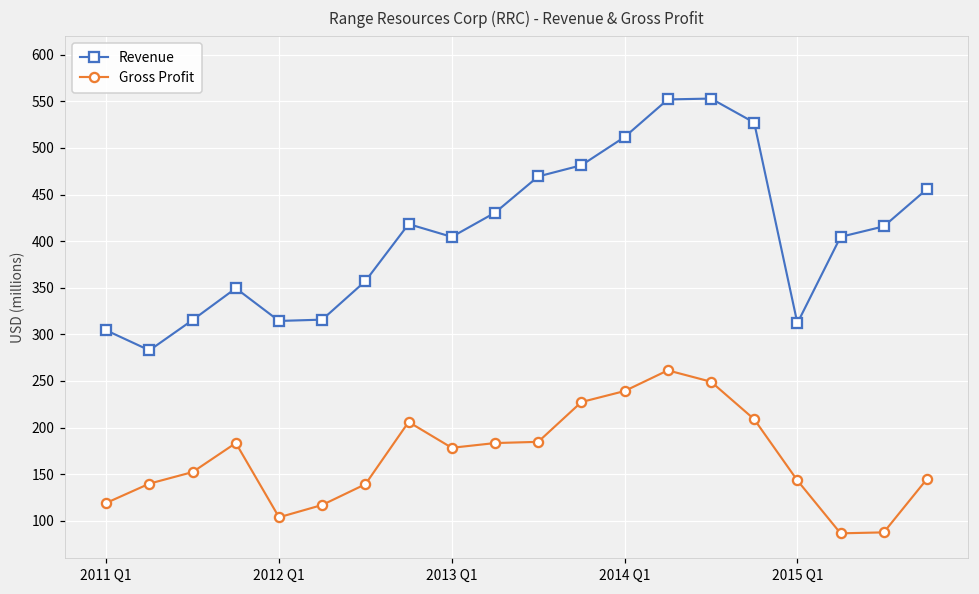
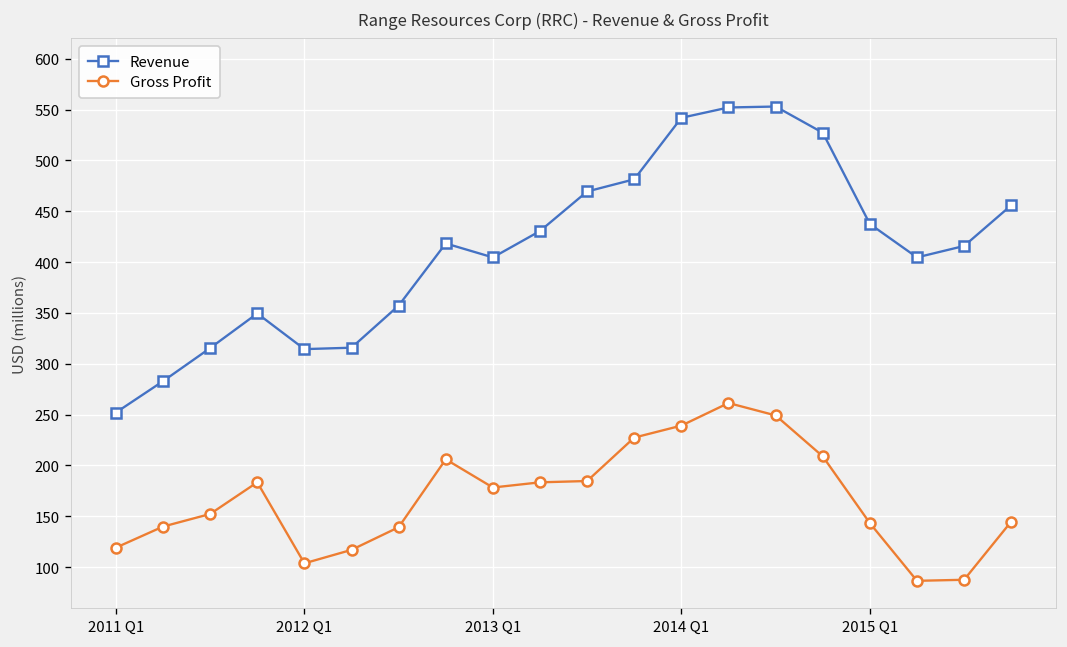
Revenue, 2011 Q1: 300 -> 250
Revenue, 2014 Q1: 510 -> 540
Revenue, 2015 Q1: 310 -> 440
